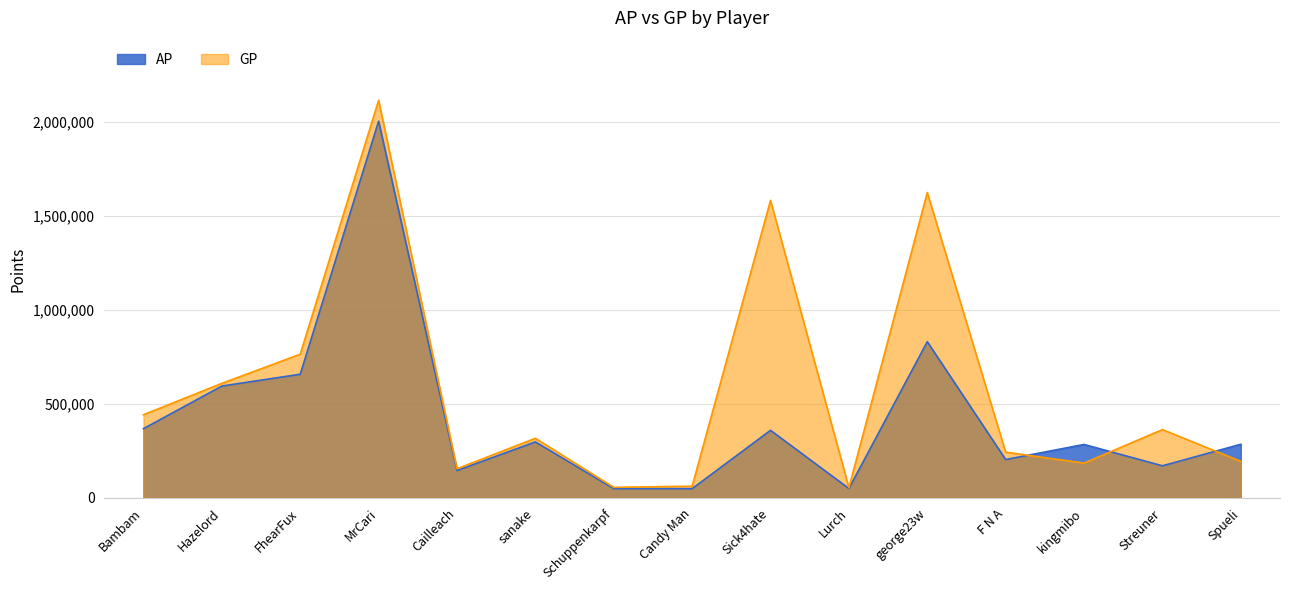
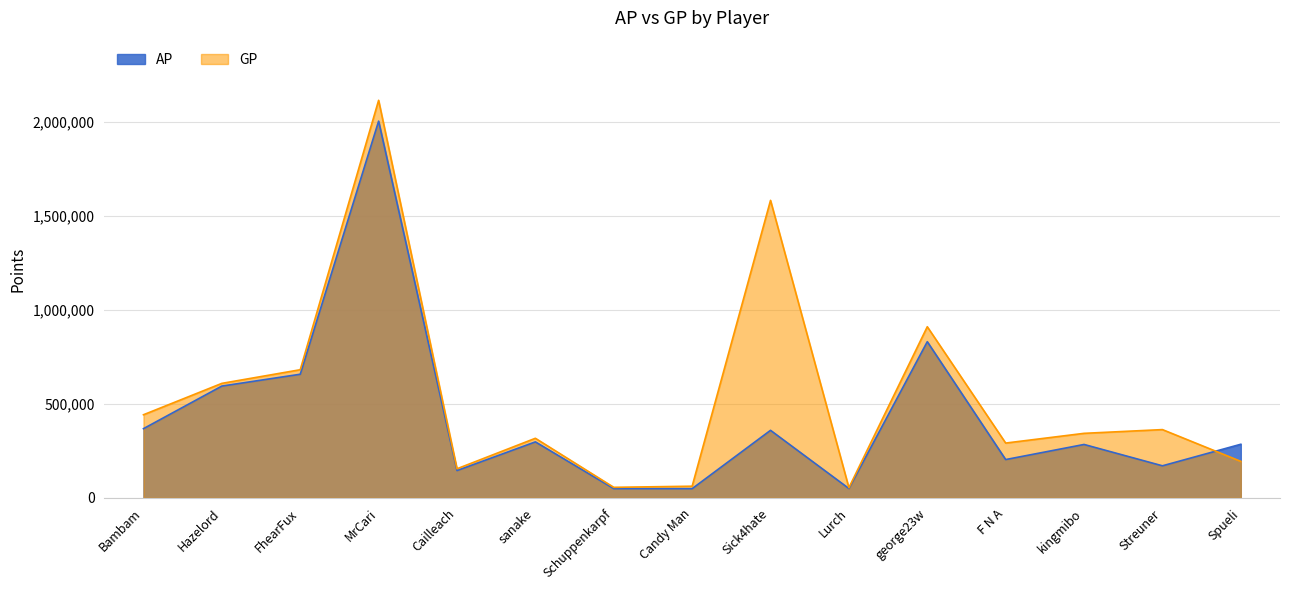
GP, FhearFux: 760,000 -> 680,000
GP, george23w: 1,620,000 -> 910,000
GP, F N A: 240,000 -> 290,000
GP, kingmibo: 190,000 -> 340,000
